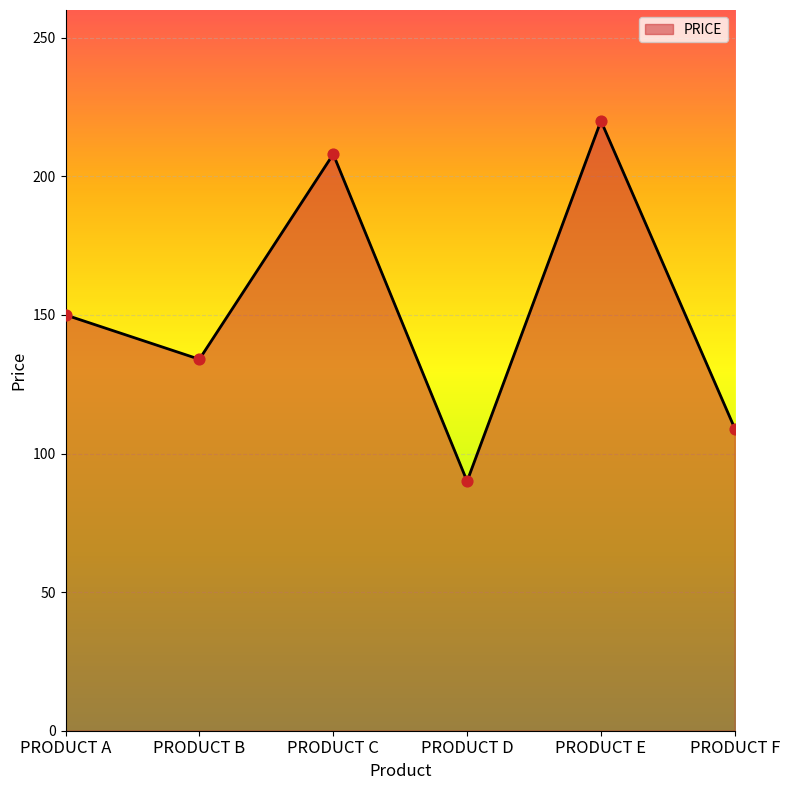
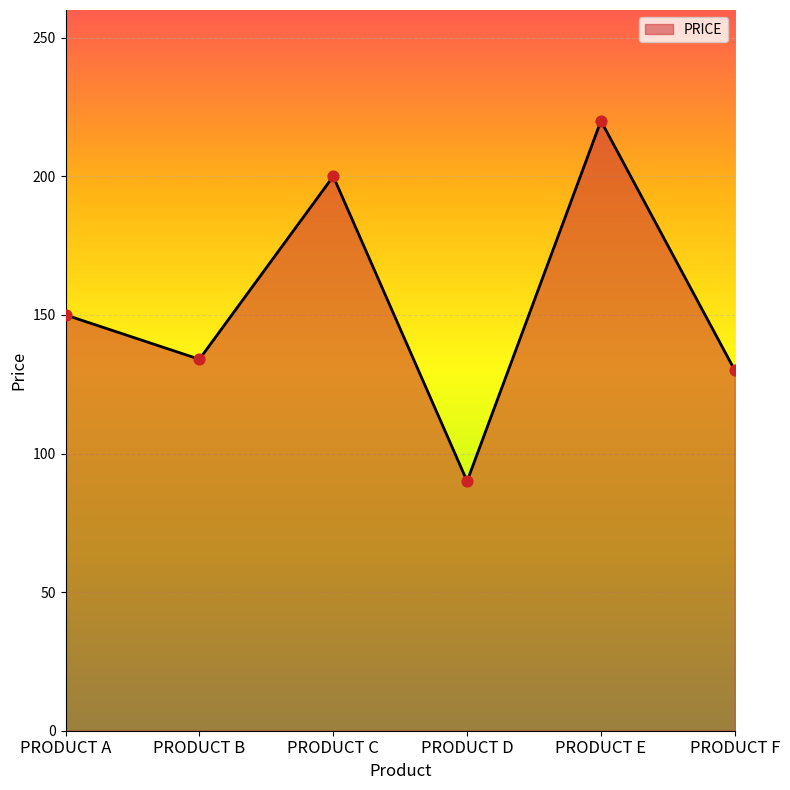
PRODUCT C: 208 -> 200
PRODUCT F: 109 -> 130
